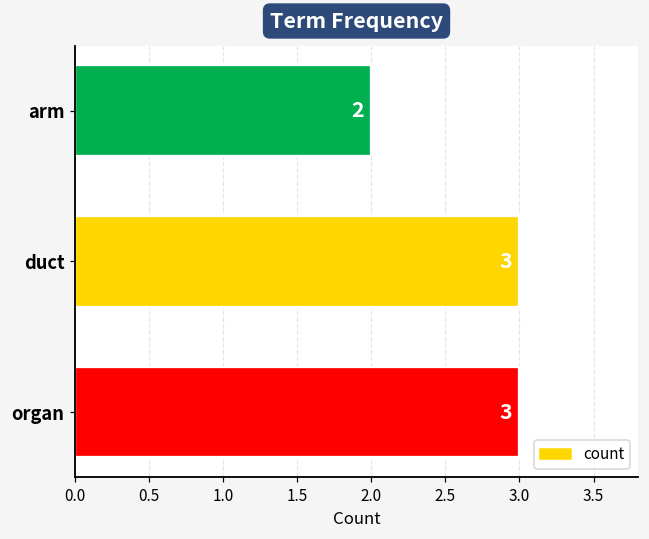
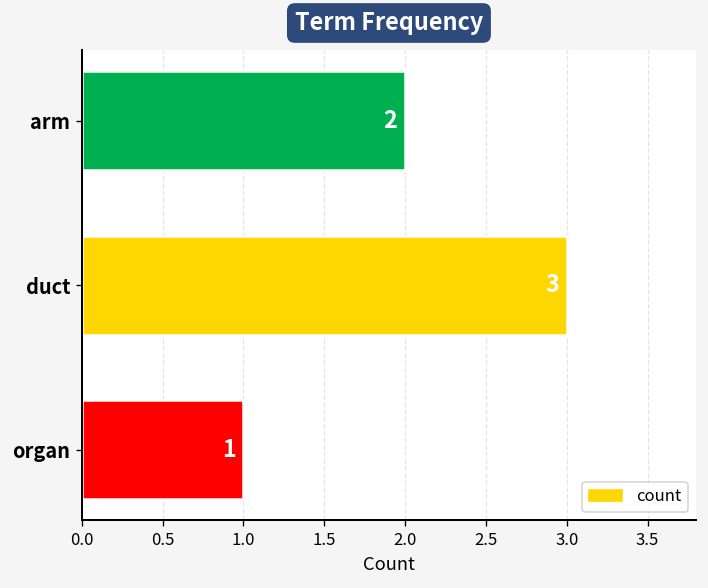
organ: 3 -> 1
